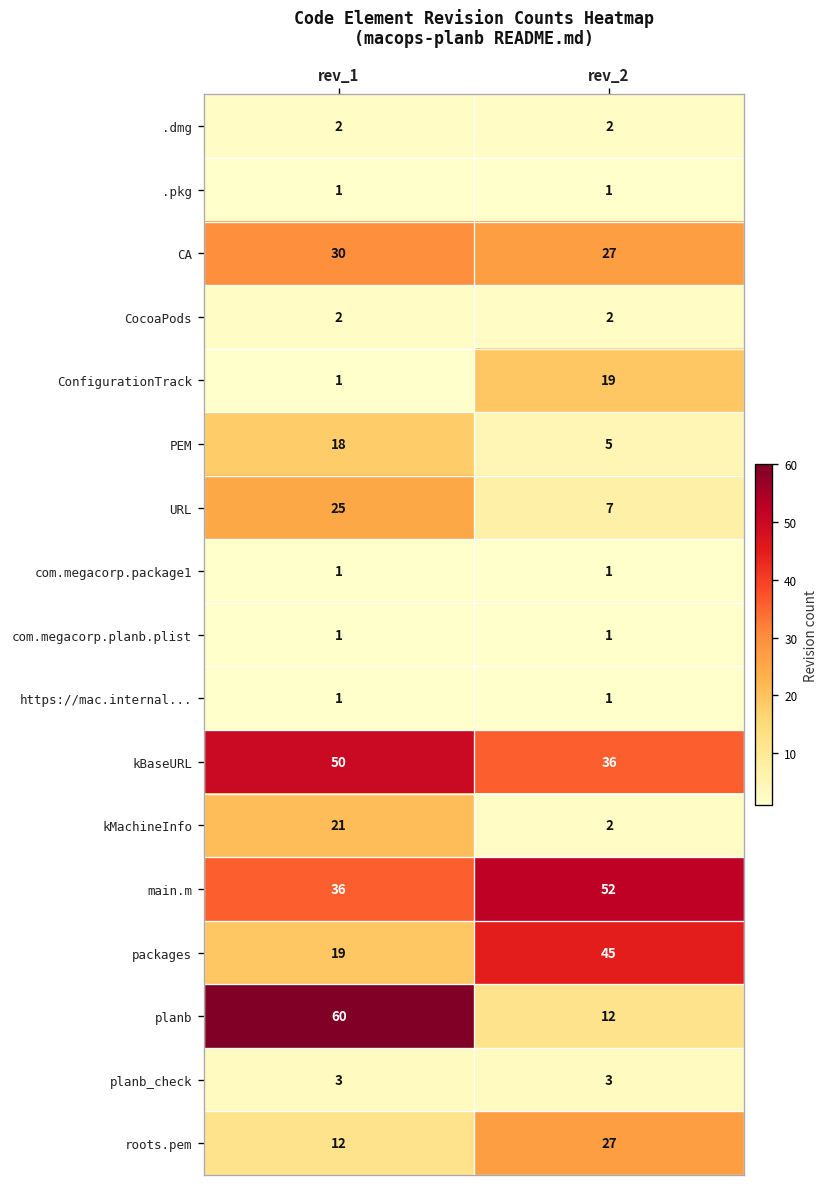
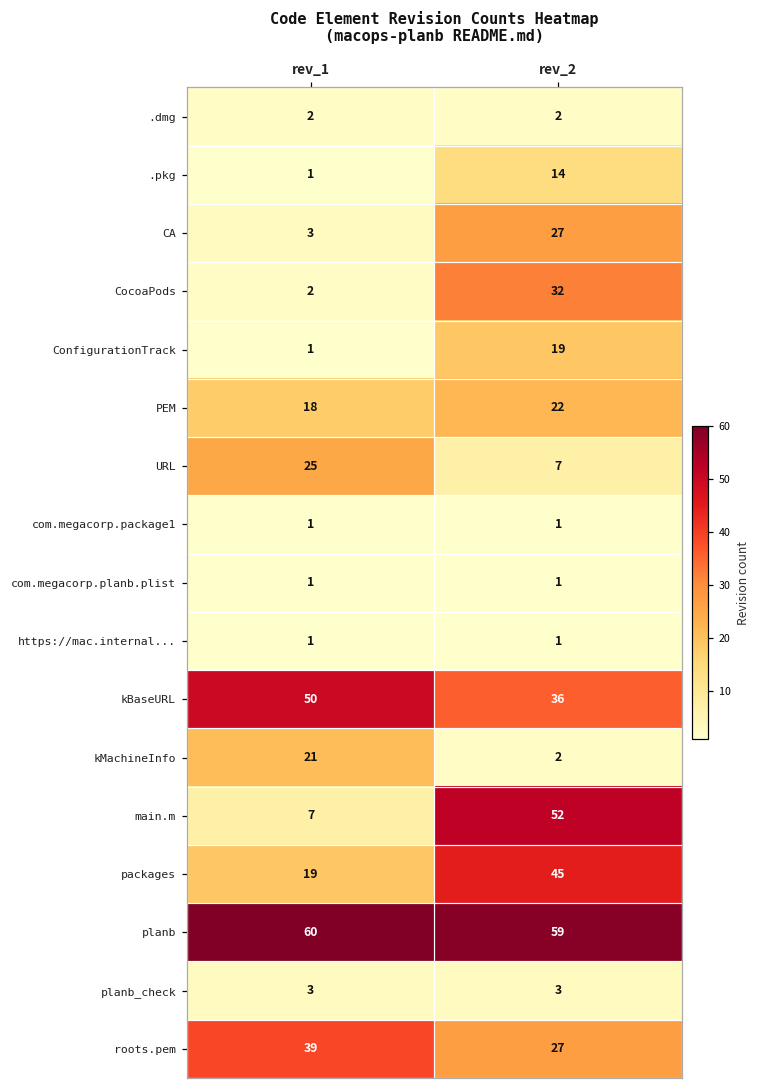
.pkg, rev_2: 1 -> 14
CA, rev_1: 30 -> 3
CocoaPods, rev_2: 2 -> 32
PEM, rev_2: 5 -> 22
main.m, rev_1: 36 -> 7
planb, rev_2: 12 -> 59
roots.pem, rev_1: 12 -> 39
